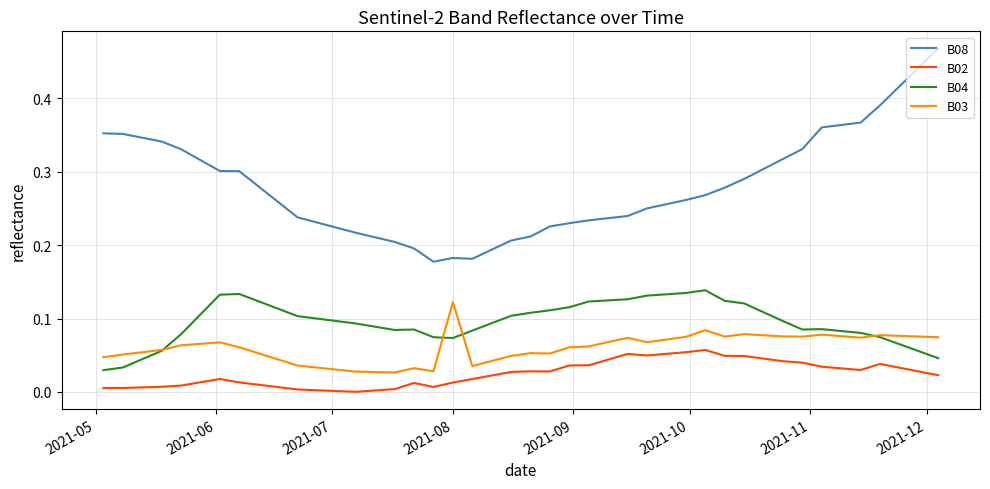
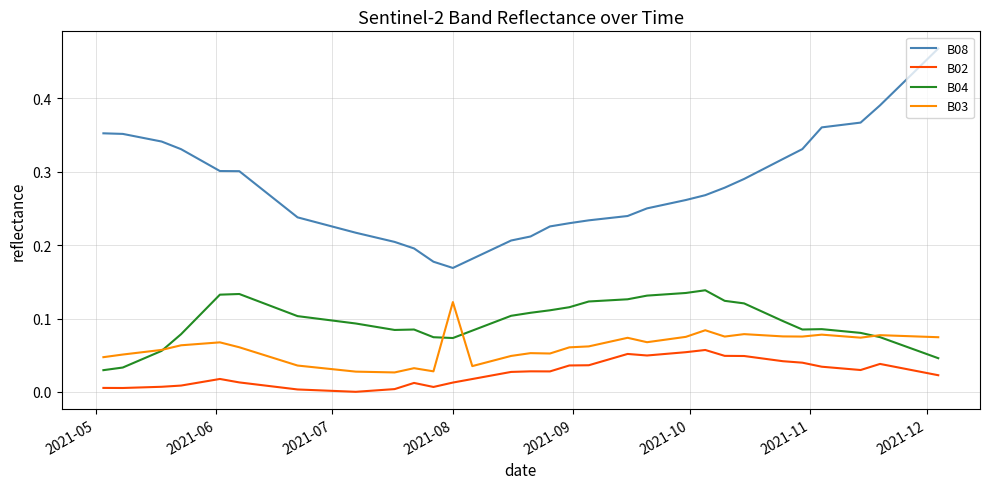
B08, 2021-08: 0.18 -> 0.17
